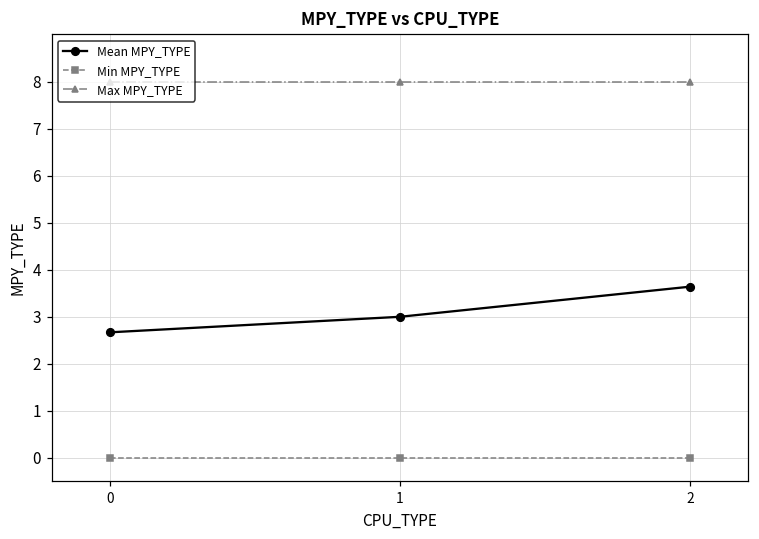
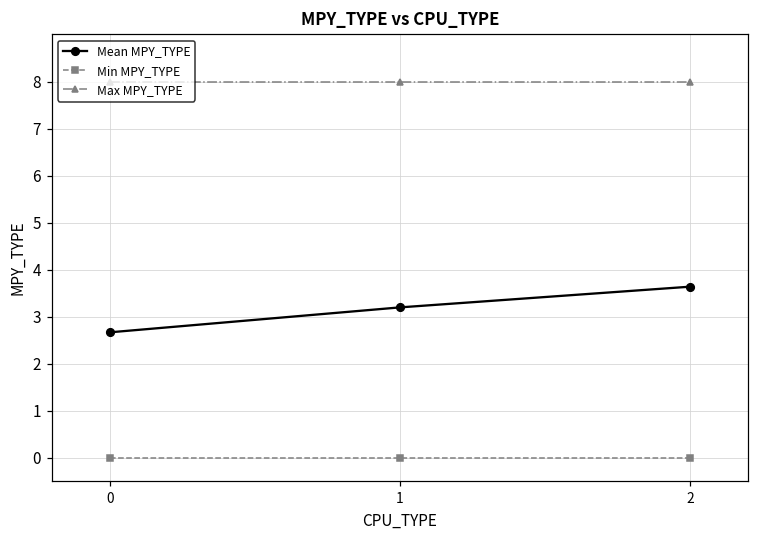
Mean MPY_TYPE, 1: 3.0 -> 3.2
